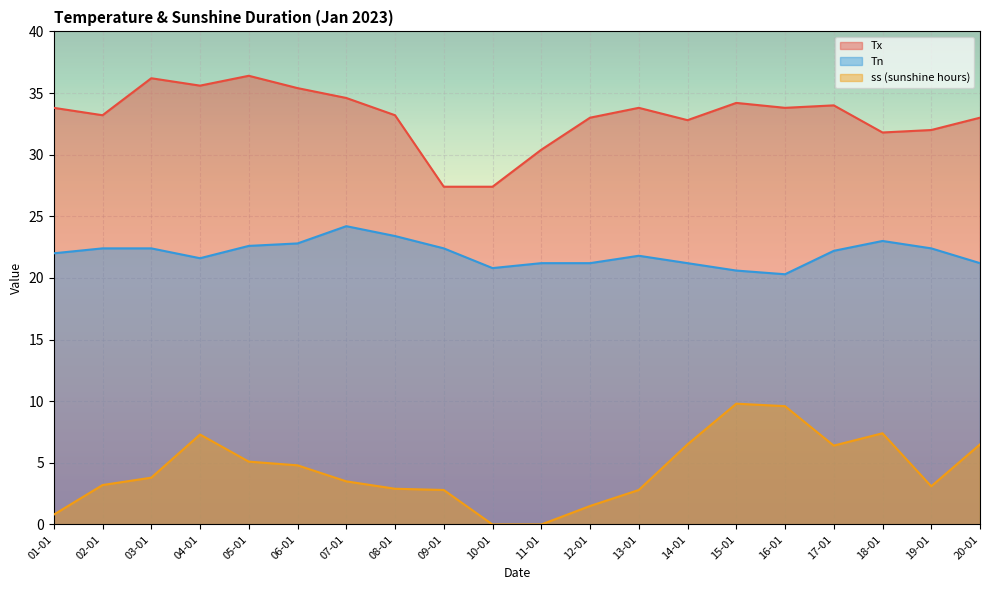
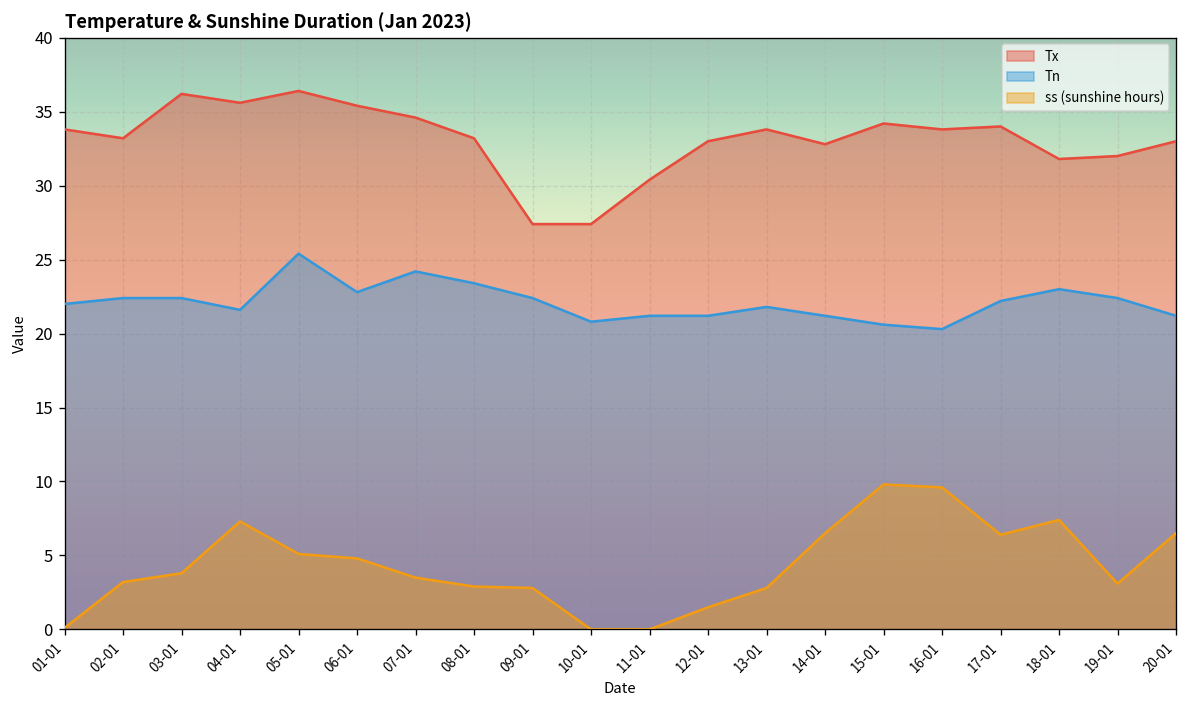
ss (sunshine hours), 01-01: 0.8 -> 0.1
Tn, 05-01: 22.6 -> 25.4
